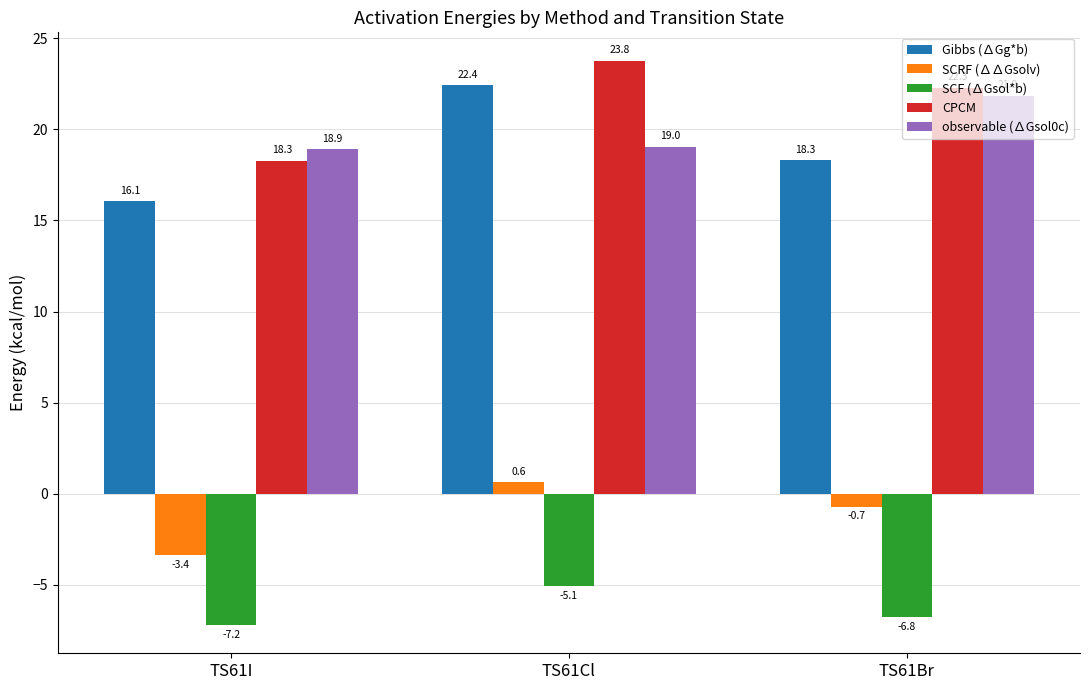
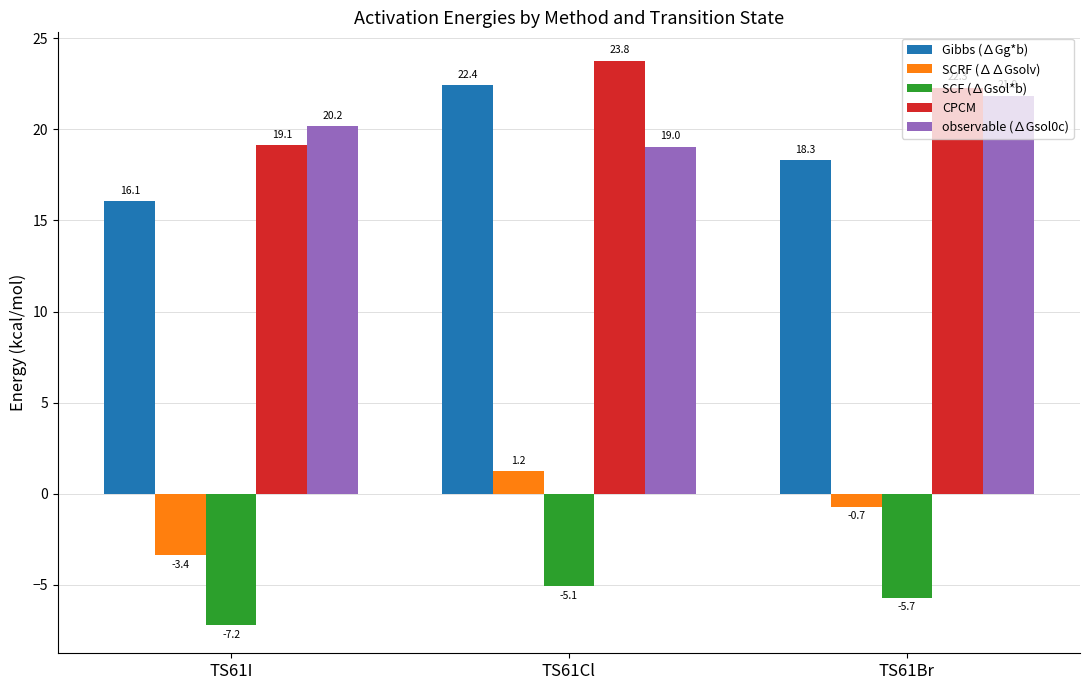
CPCM, TS61I: 18.3 -> 19.1
observable (∆Gsol0c), TS61I: 18.9 -> 20.2
SCRF (∆∆Gsolv), TS61Cl: 0.6 -> 1.2
SCF (∆Gsol*b), TS61Br: -6.8 -> -5.7
